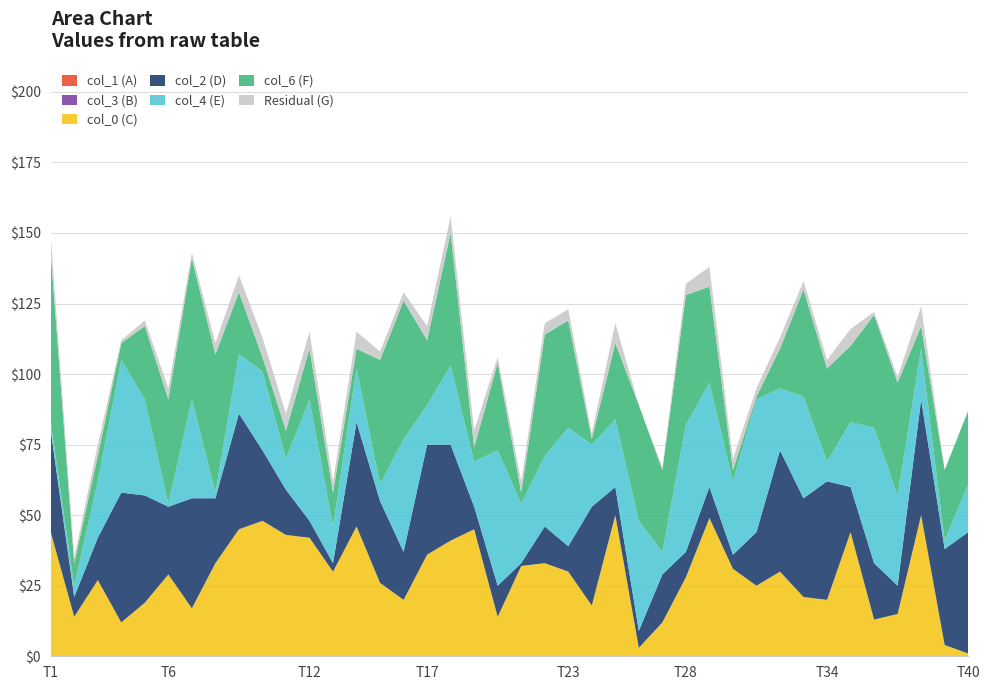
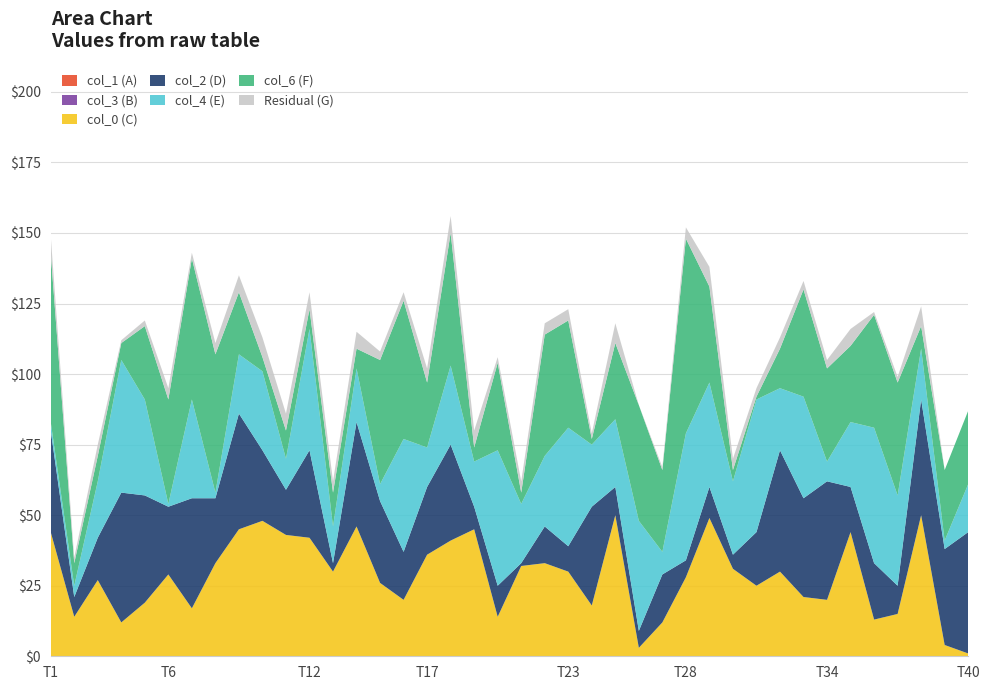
col_2 (D), T12: $6 -> $31
col_6 (F), T12: $18 -> $7
col_2 (D), T17: $39 -> $24
col_2 (D), T28: $9 -> $6
col_6 (F), T28: $46 -> $69
